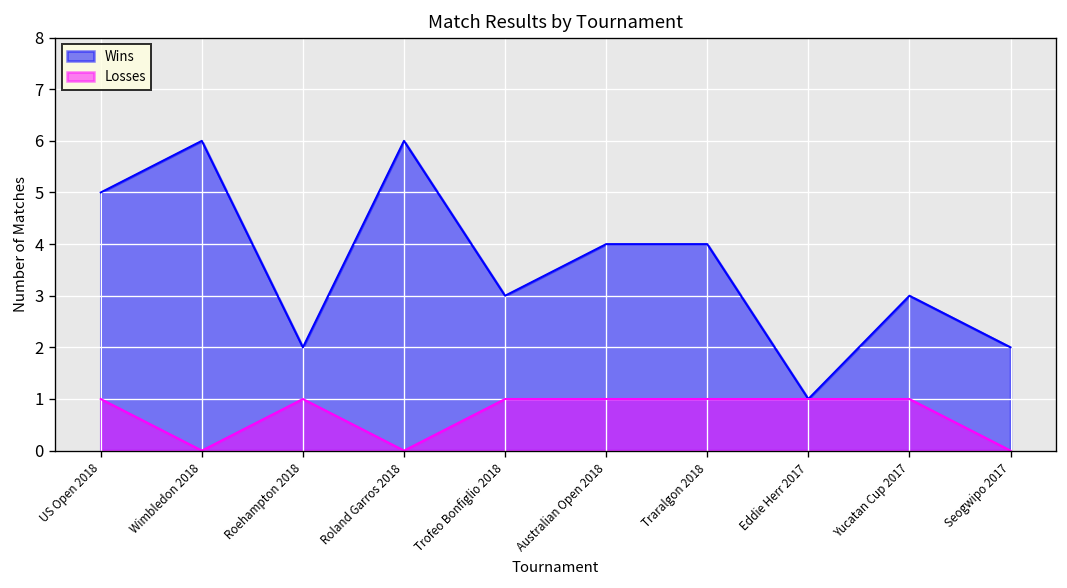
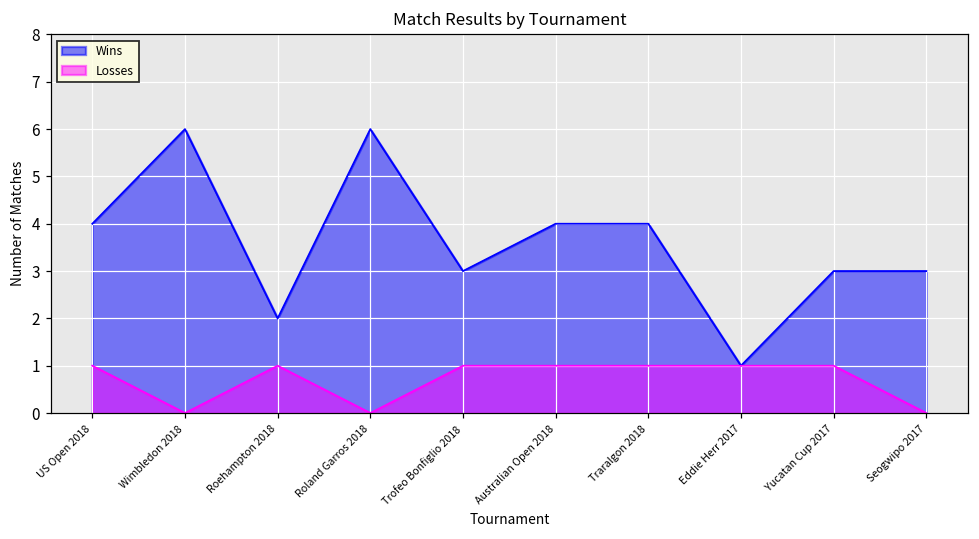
Wins, US Open 2018: 5 -> 4
Wins, Seogwipo 2017: 2 -> 3
